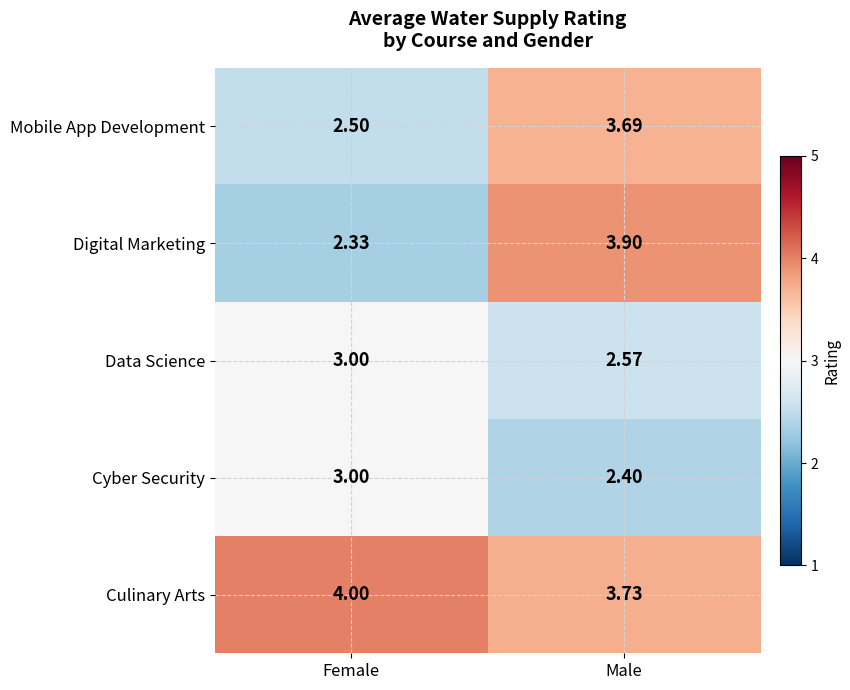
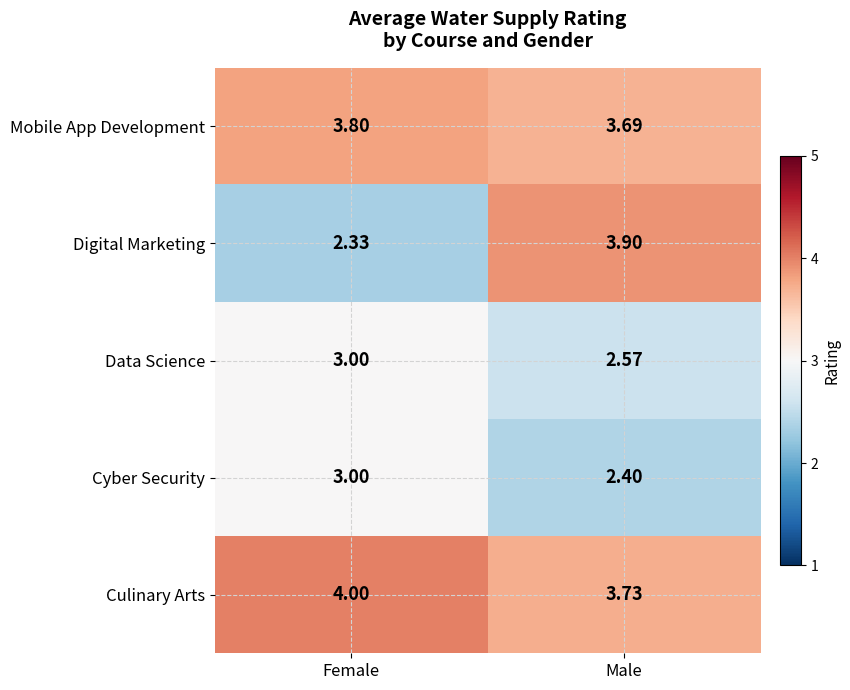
Mobile App Development, Female: 2.50 -> 3.80
